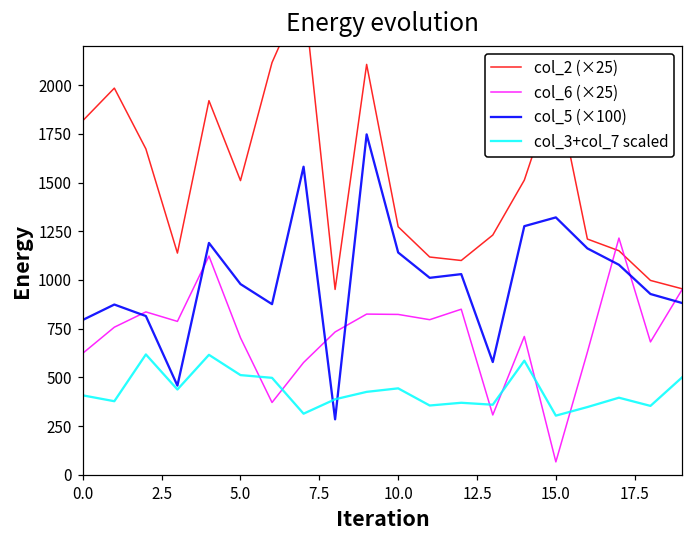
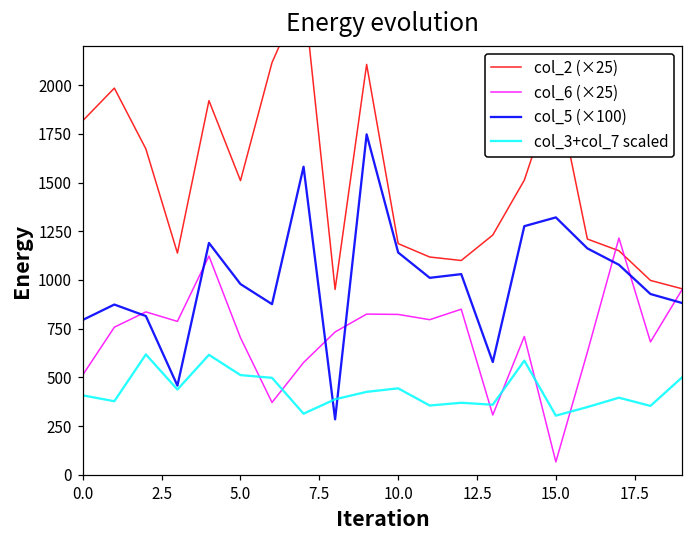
col_6 (×25), 0.0: 620 -> 510
col_2 (×25), 10.0: 1270 -> 1190
